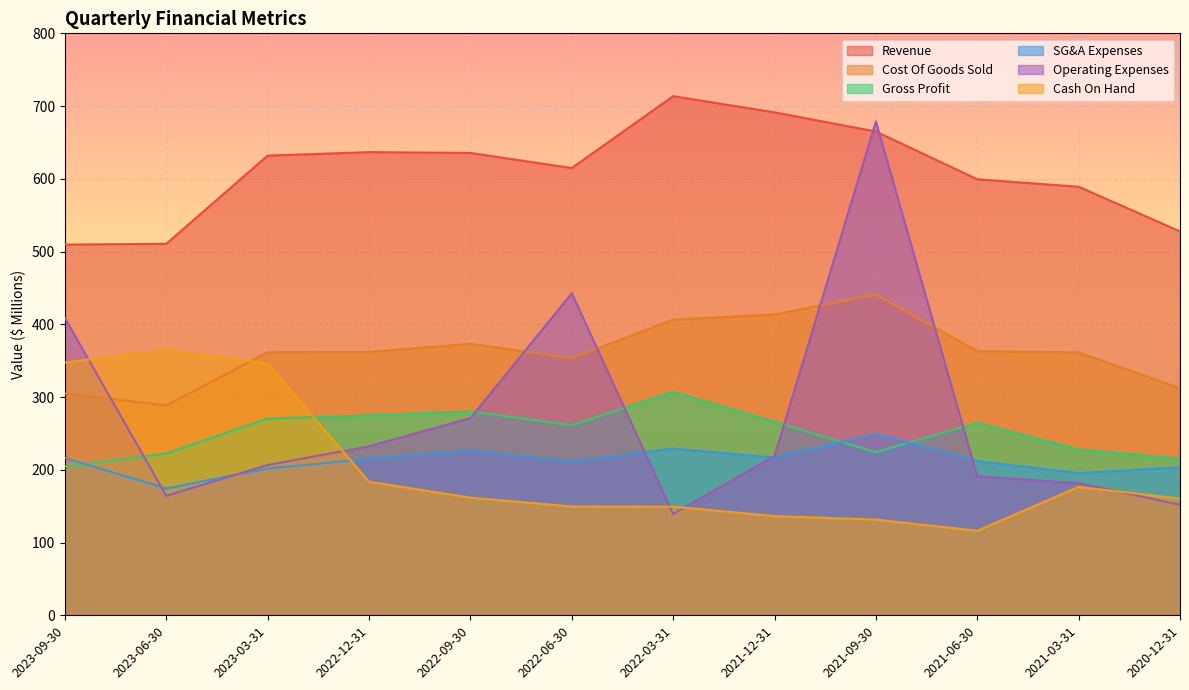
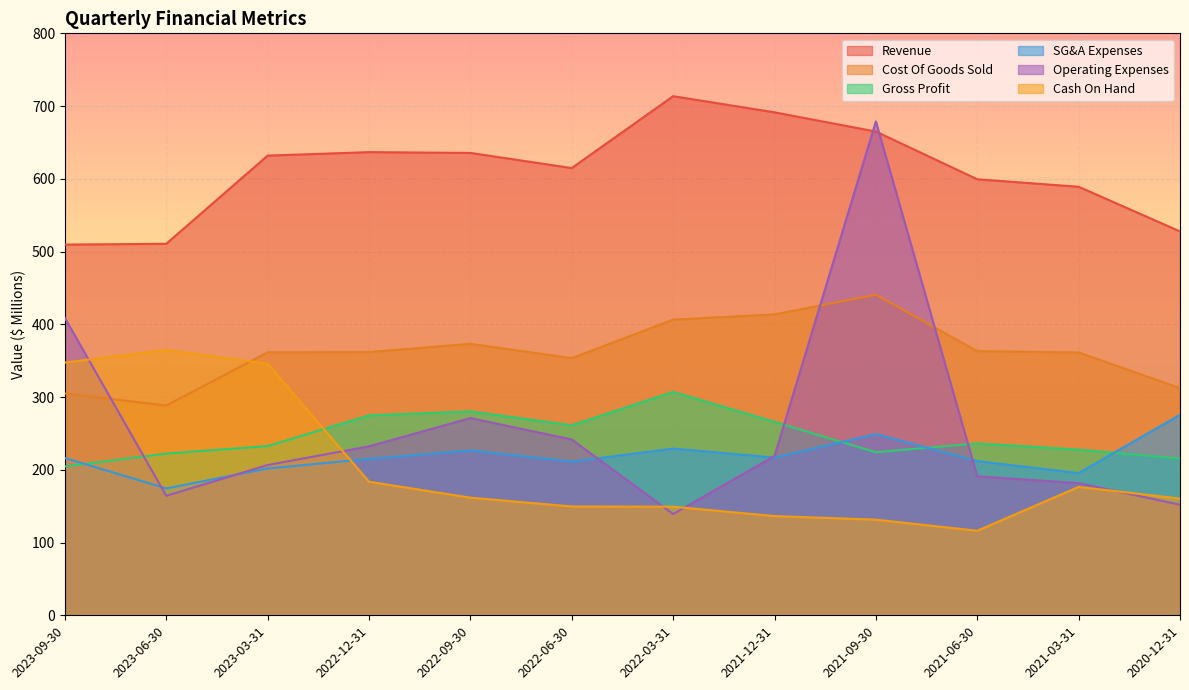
Gross Profit, 2023-03-31: 270 -> 230
Operating Expenses, 2022-06-30: 440 -> 240
Gross Profit, 2021-06-30: 260 -> 240
SG&A Expenses, 2020-12-31: 200 -> 280
